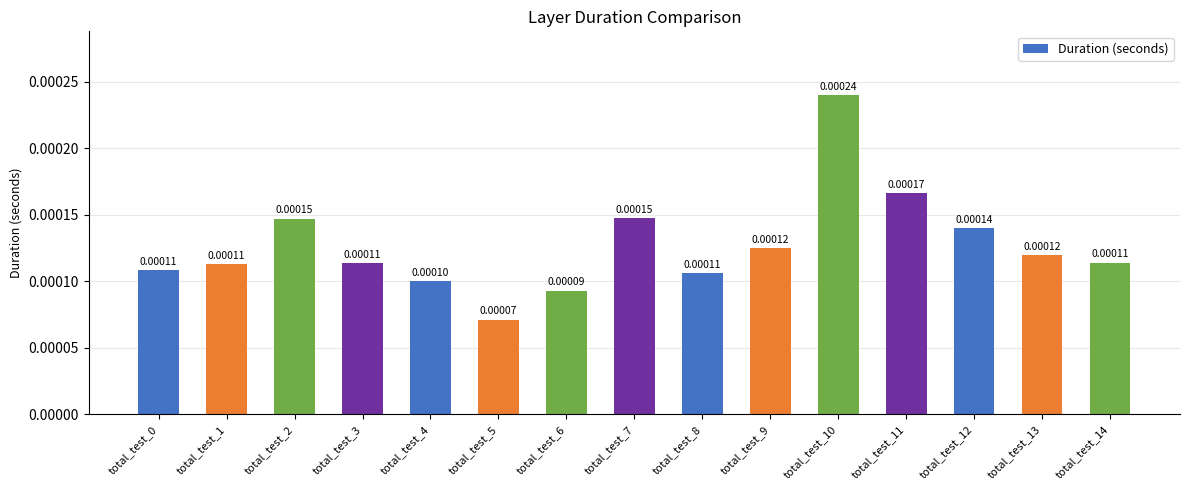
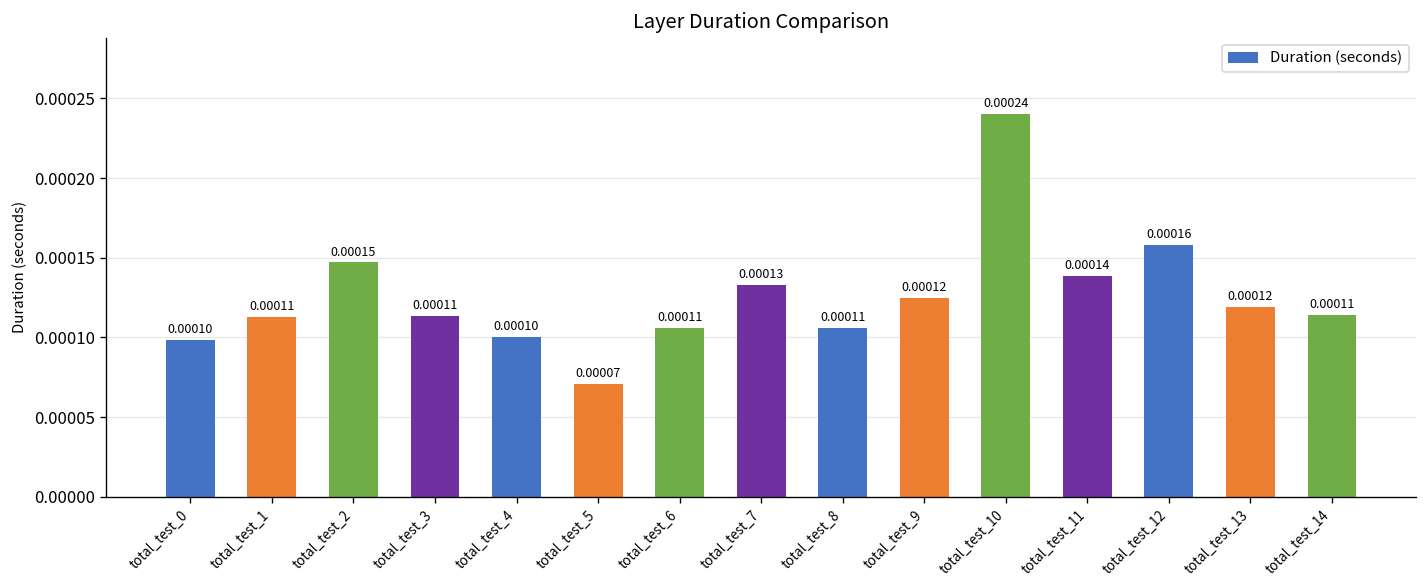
total_test_0: 0.00011 -> 0.00010
total_test_6: 0.00009 -> 0.00011
total_test_7: 0.00015 -> 0.00013
total_test_11: 0.00017 -> 0.00014
total_test_12: 0.00014 -> 0.00016
